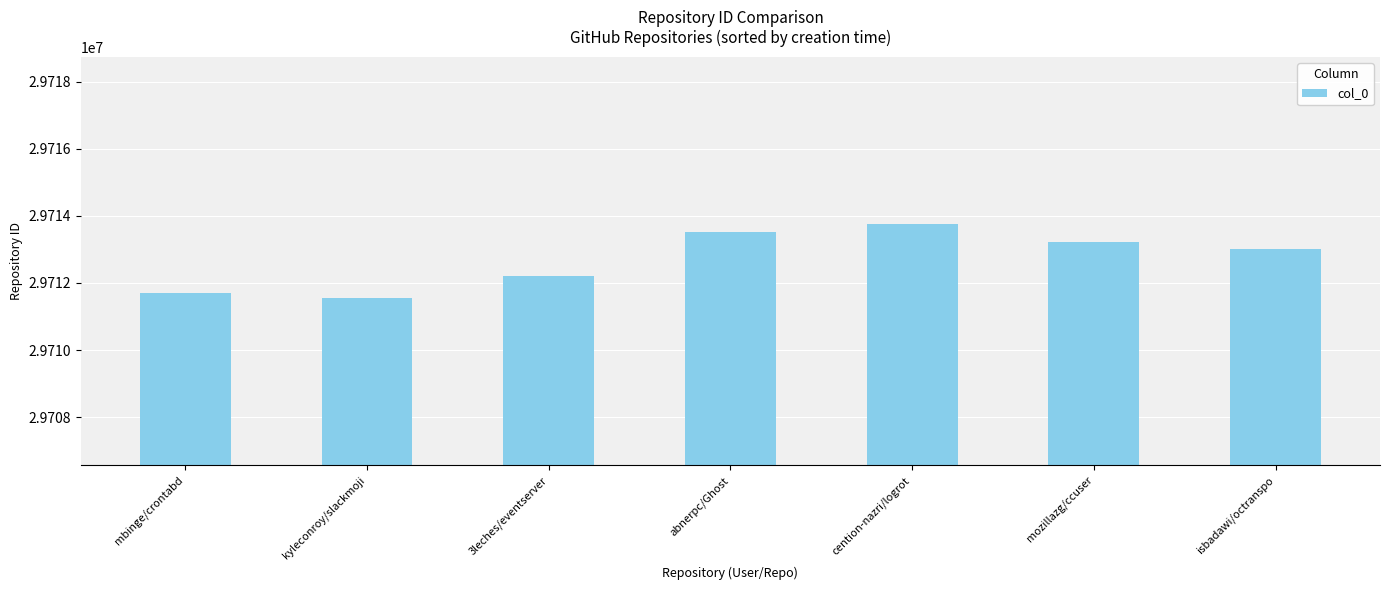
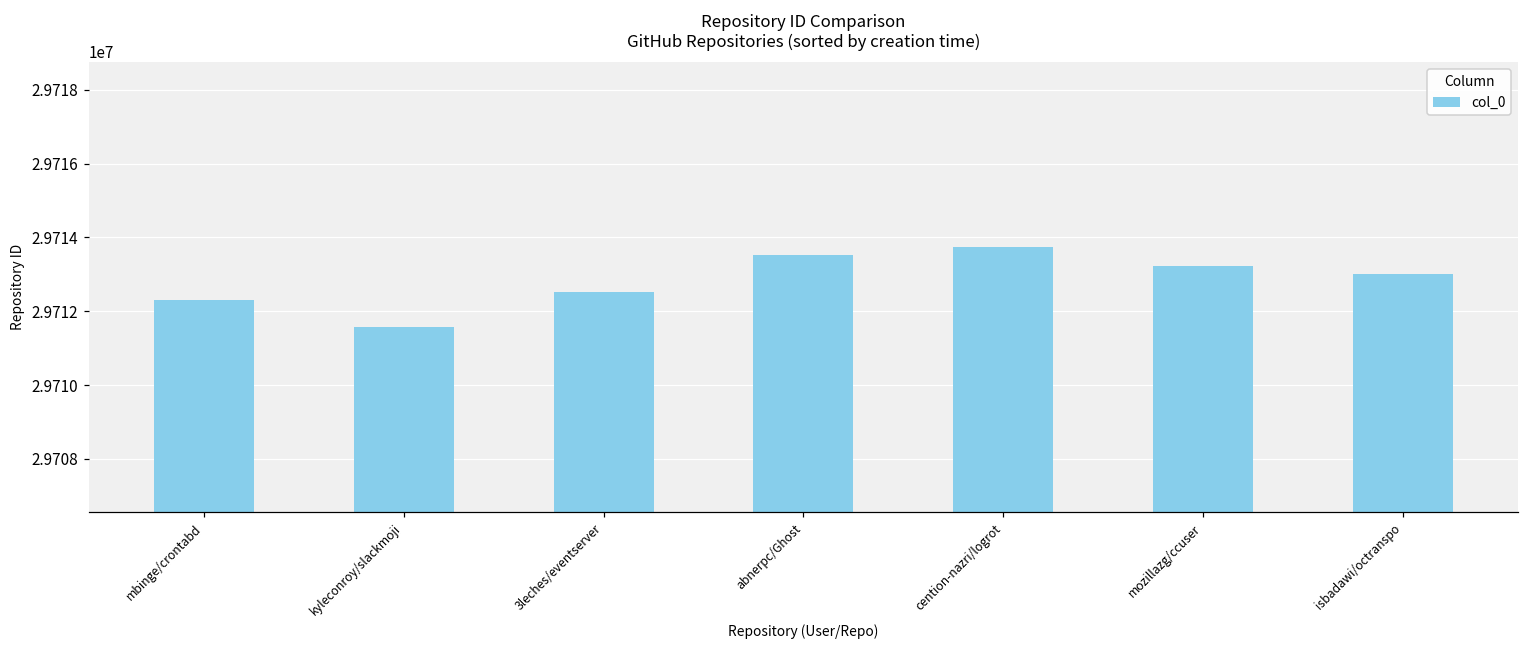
mbinge/crontabd: 29711700 -> 29712300
3leches/eventserver: 29712200 -> 29712500
